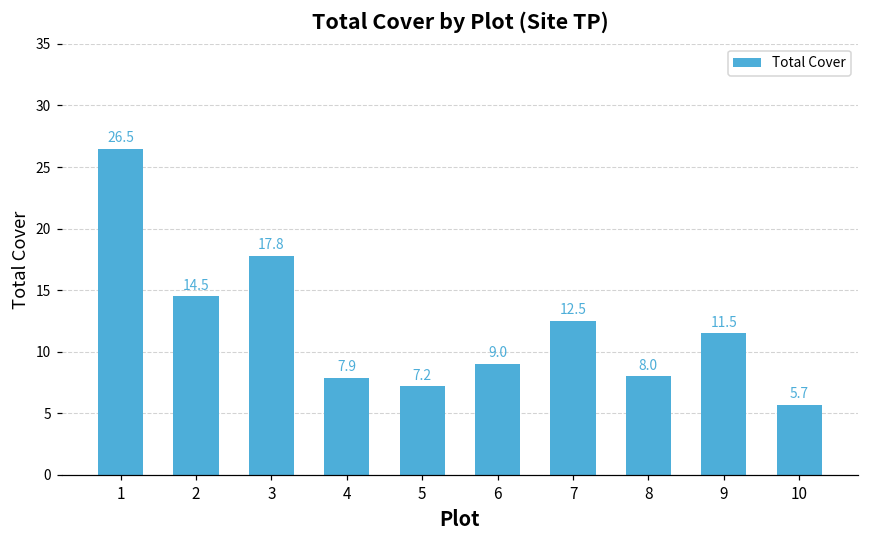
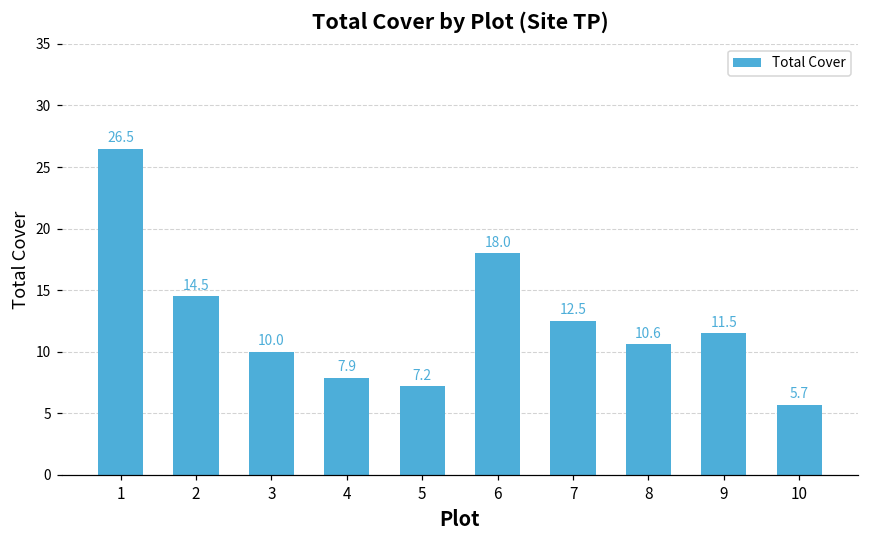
3: 17.8 -> 10.0
6: 9.0 -> 18.0
8: 8.0 -> 10.6
